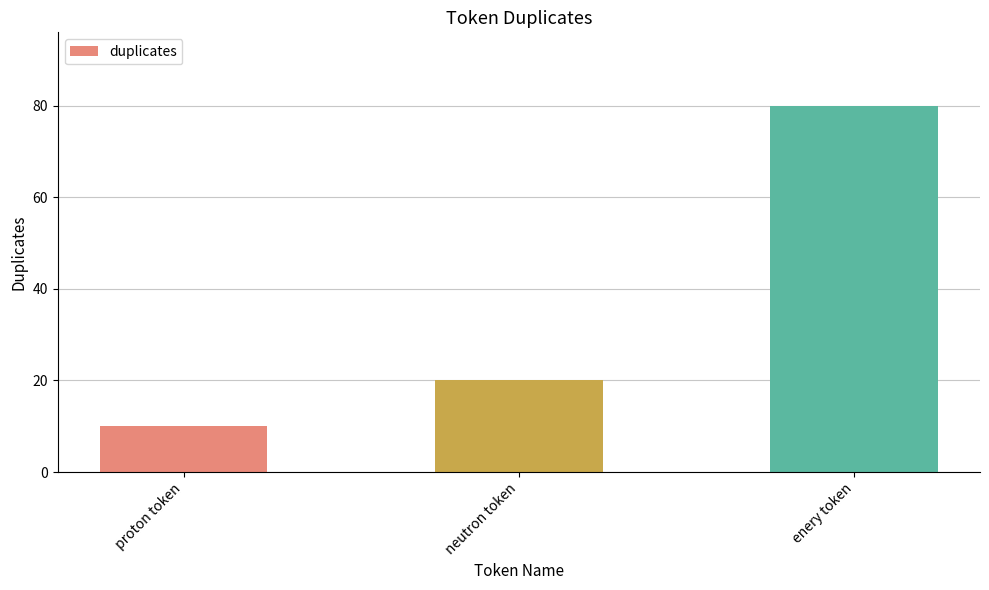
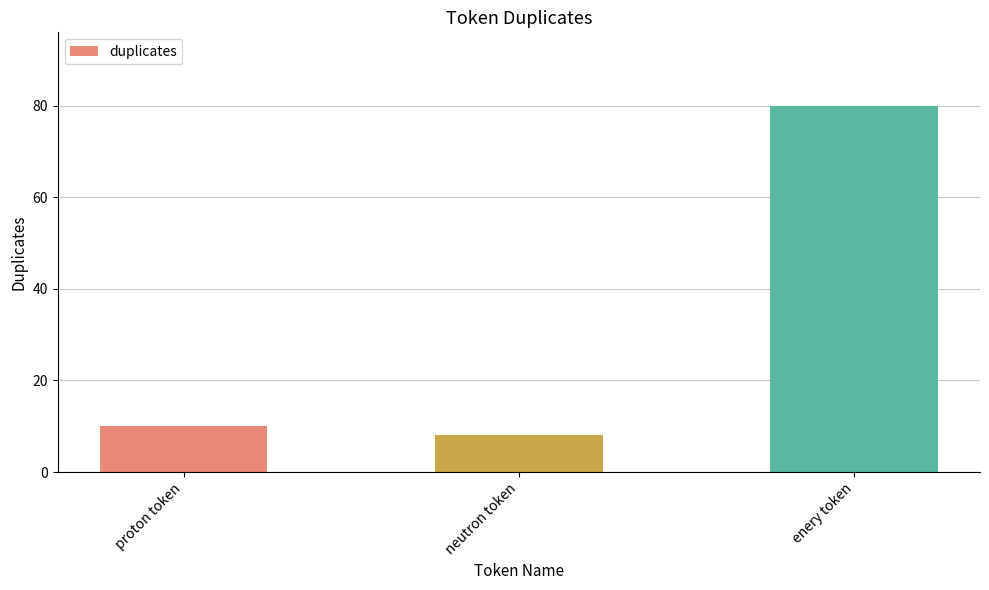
neutron token: 20 -> 8
